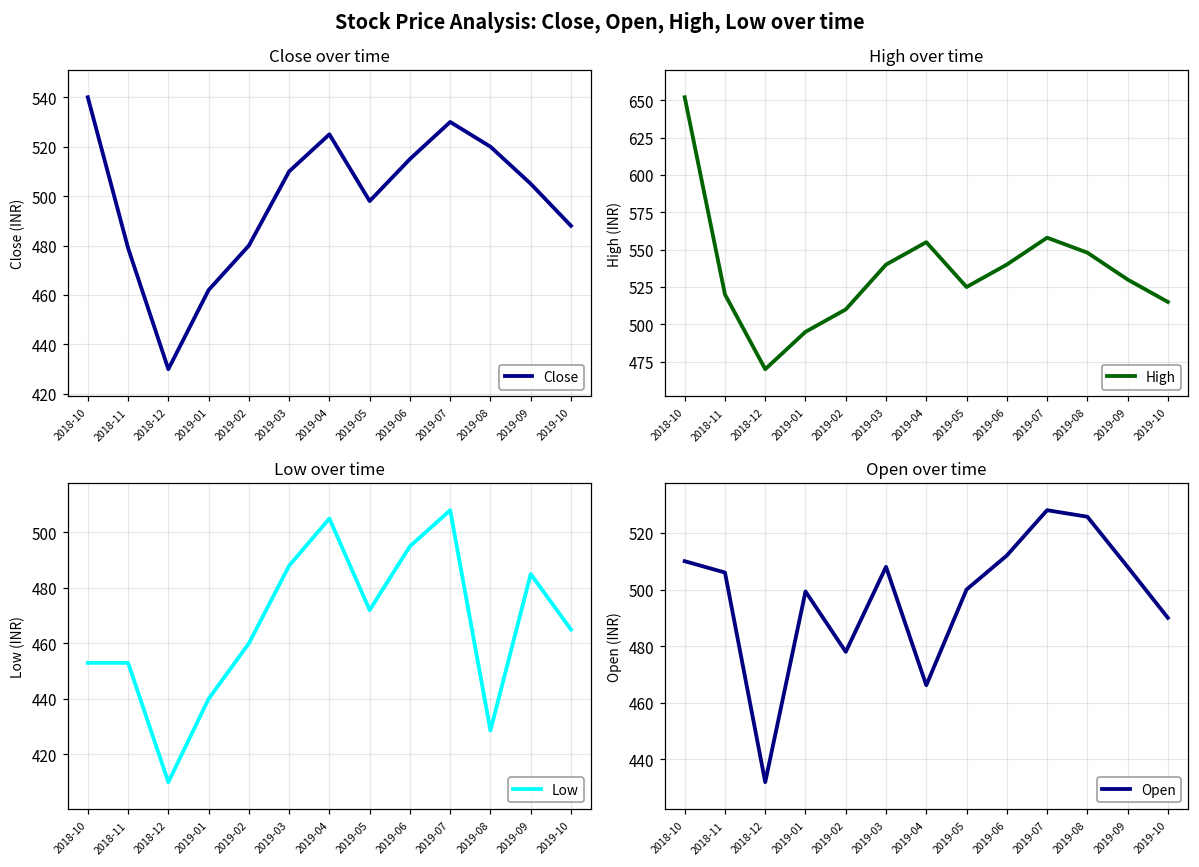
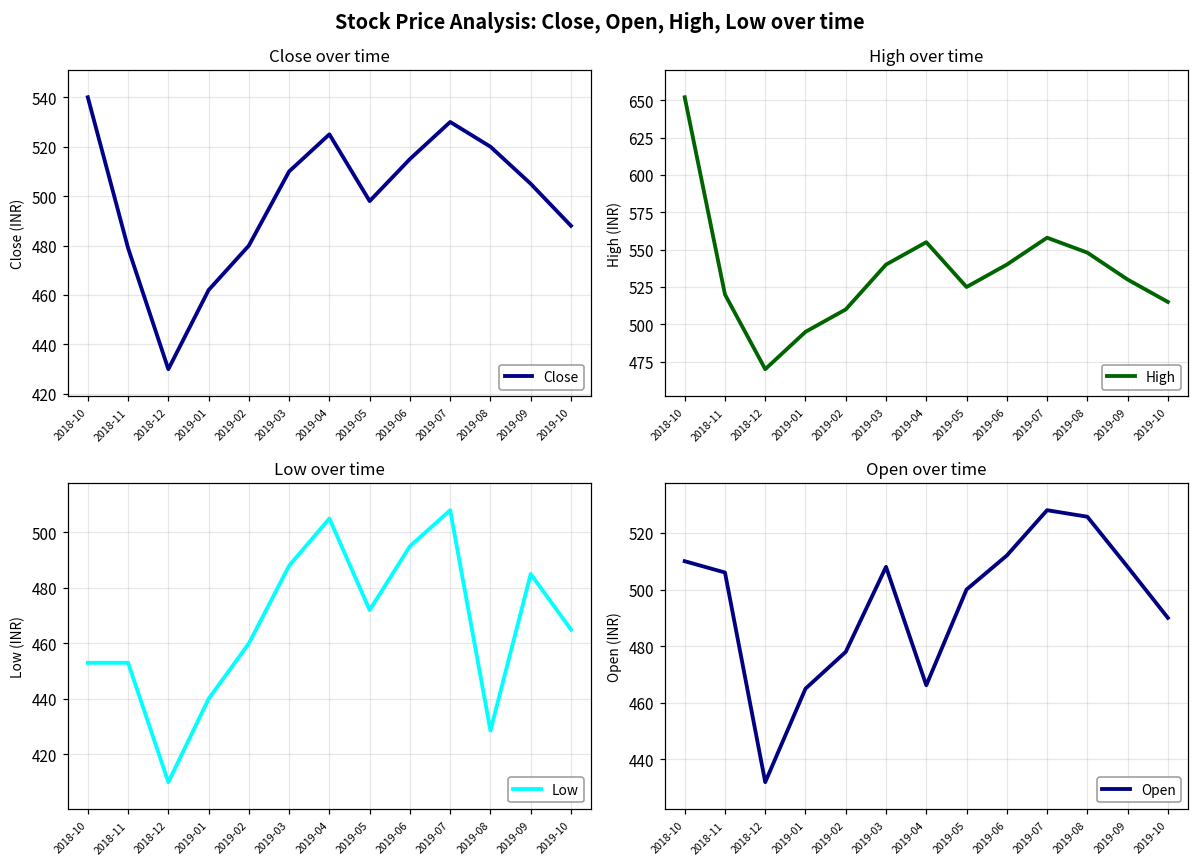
Open over time, 2019-01: 499 -> 465
